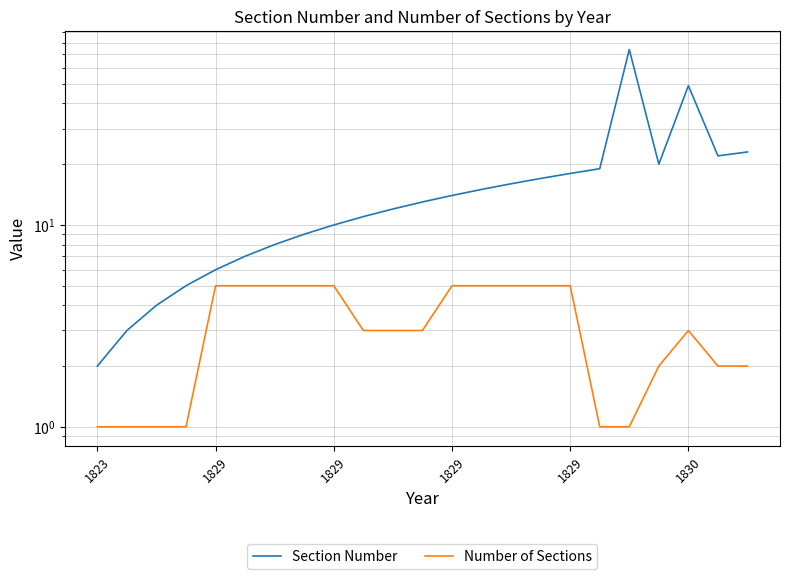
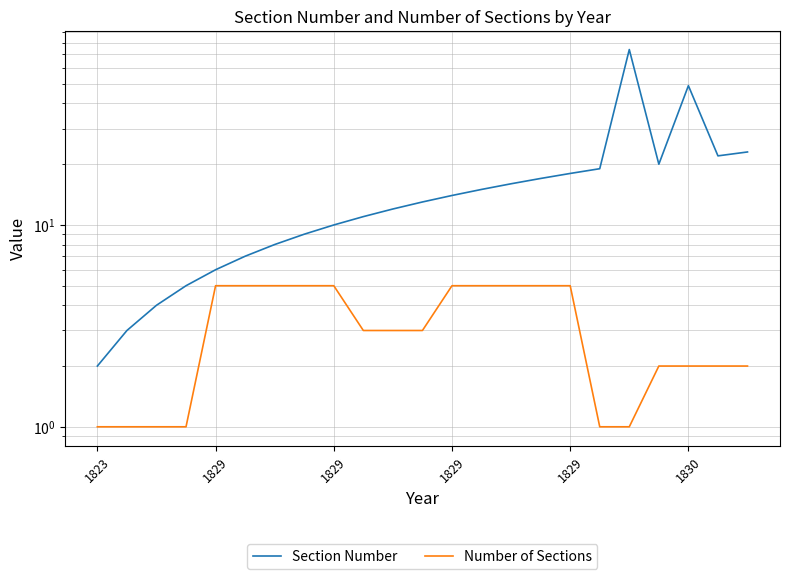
Number of Sections, 1830: 3 -> 2
